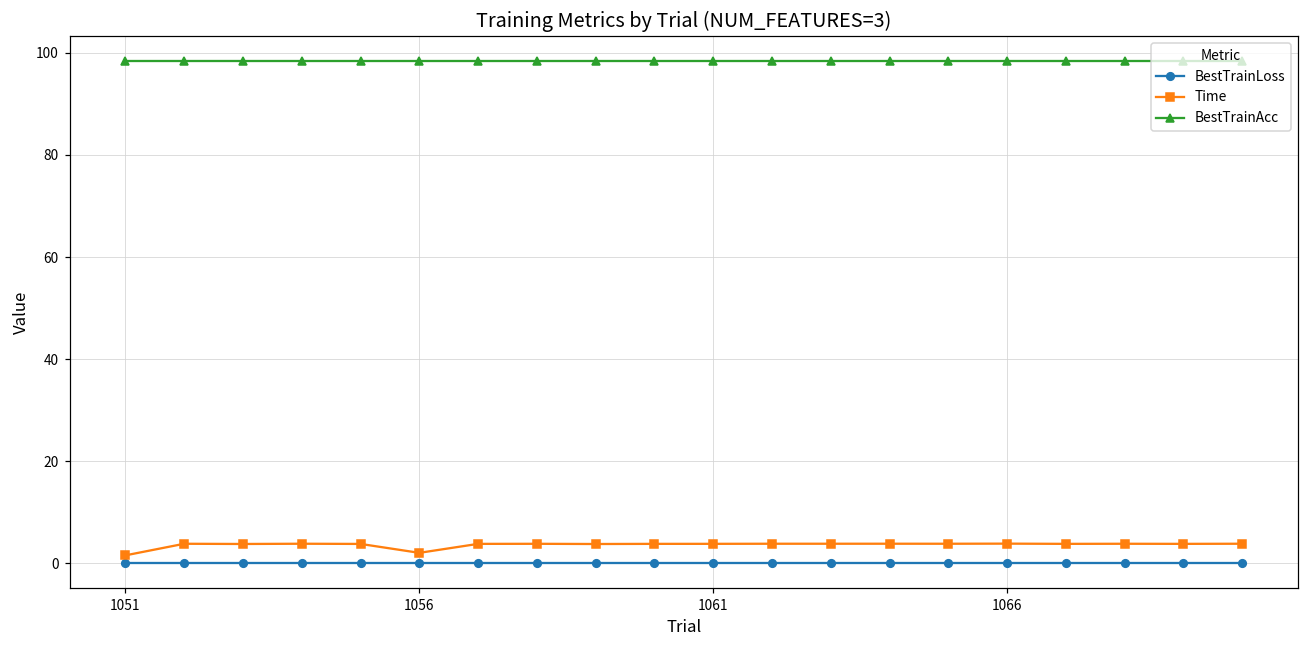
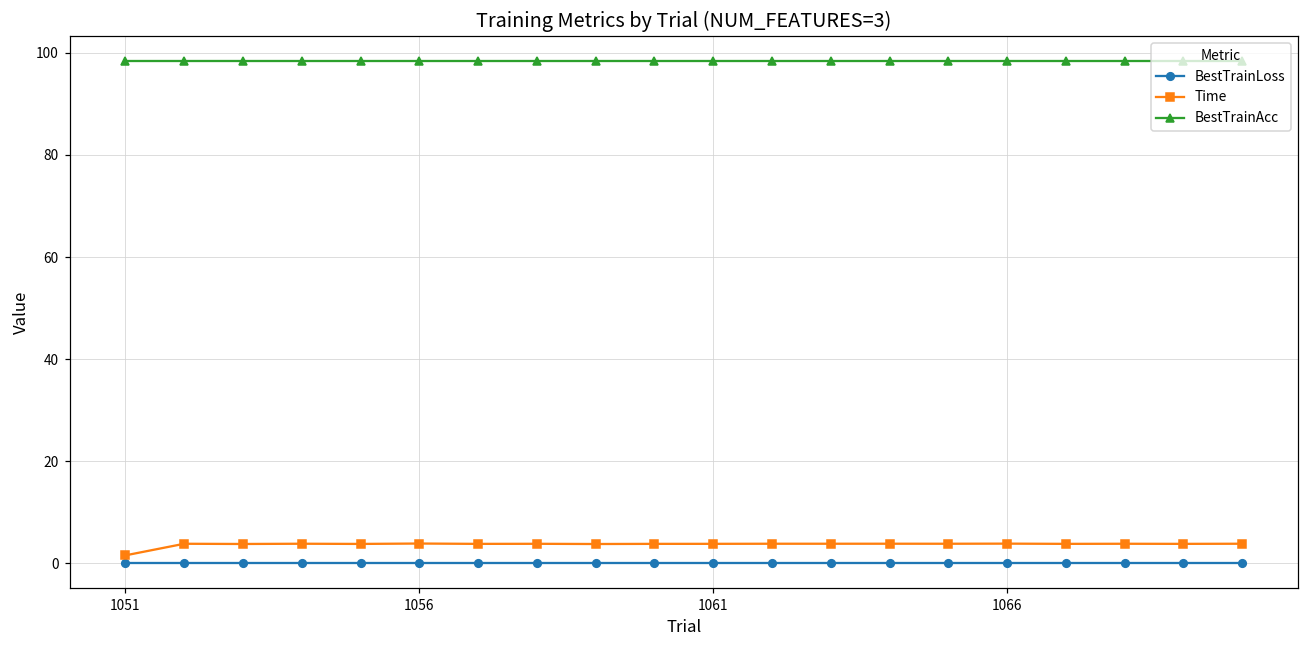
Time, 1056: 2 -> 4
